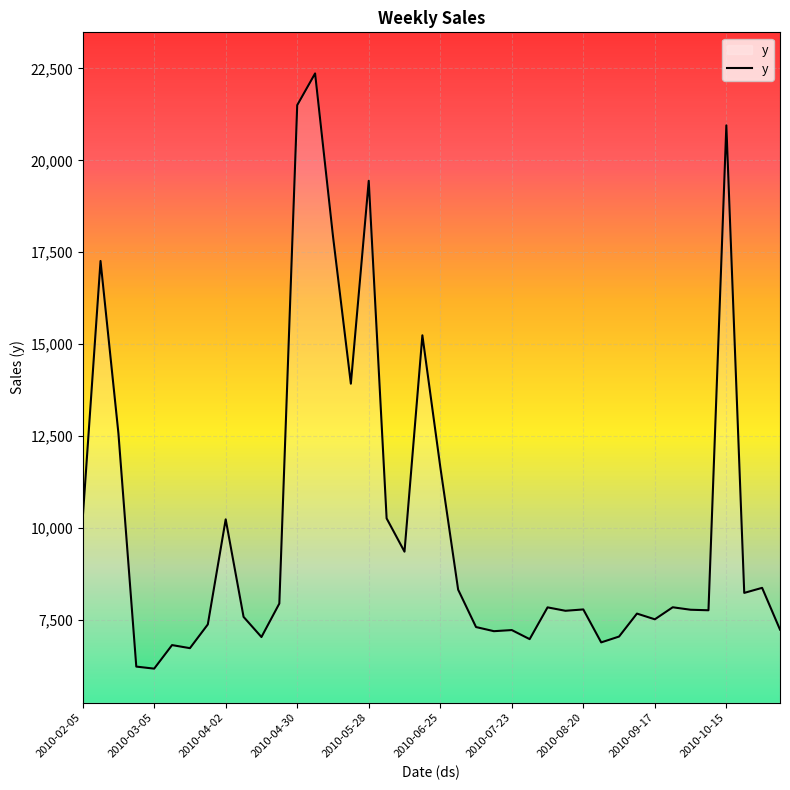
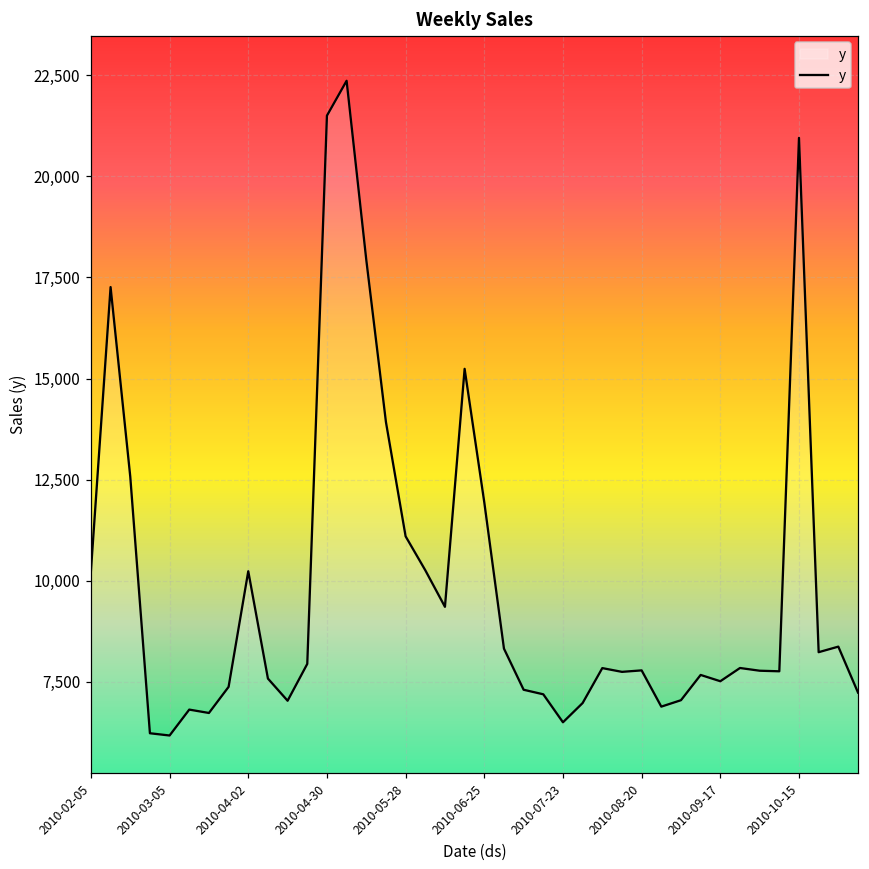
2010-05-28: 19,400 -> 11,100
2010-06-25: 11,700 -> 11,900
2010-07-23: 7,200 -> 6,500
